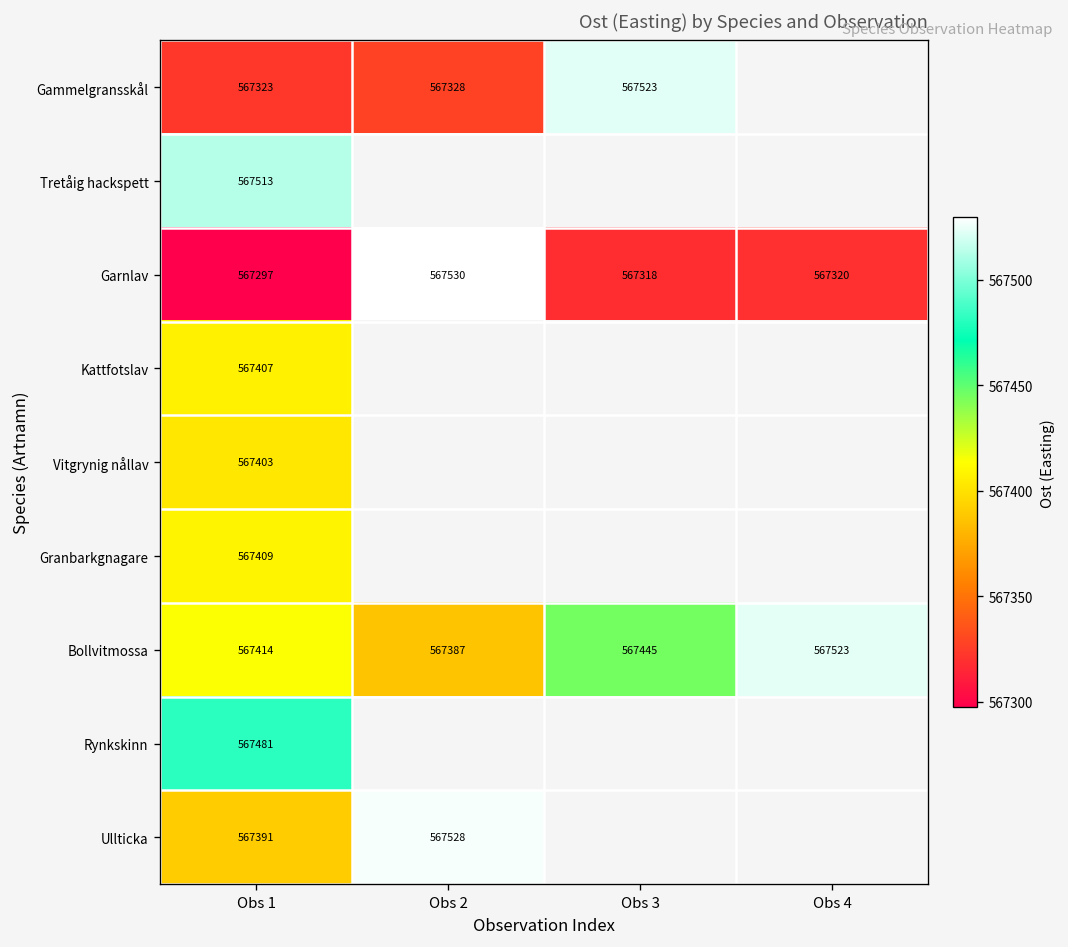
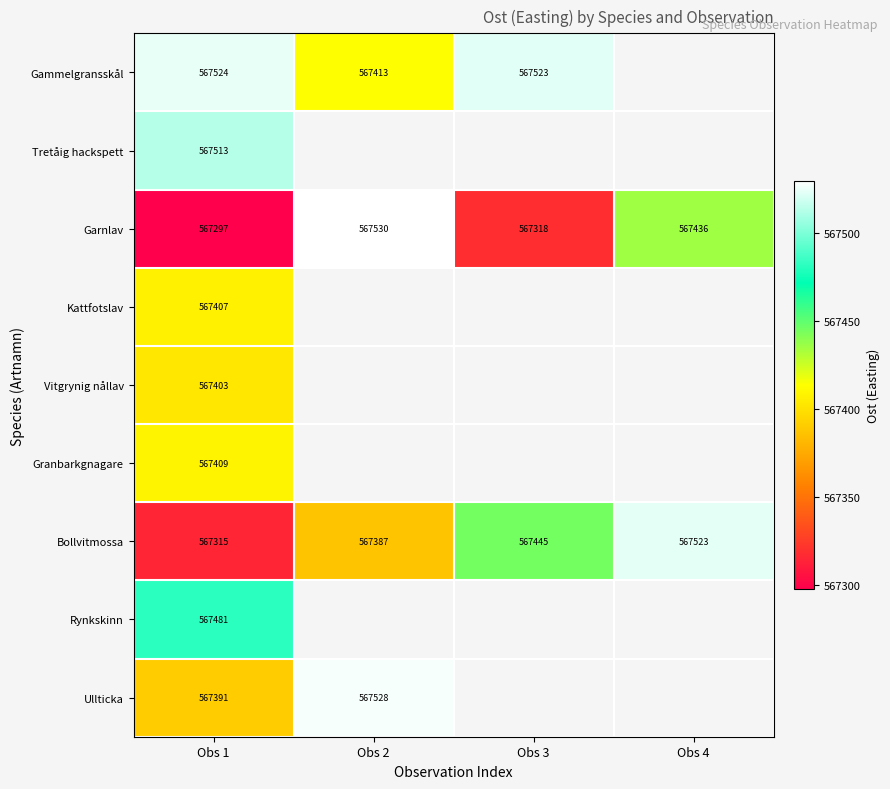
Gammelgransskål, Obs 1: 567323 -> 567524
Gammelgransskål, Obs 2: 567328 -> 567413
Garnlav, Obs 4: 567320 -> 567436
Bollvitmossa, Obs 1: 567414 -> 567315
